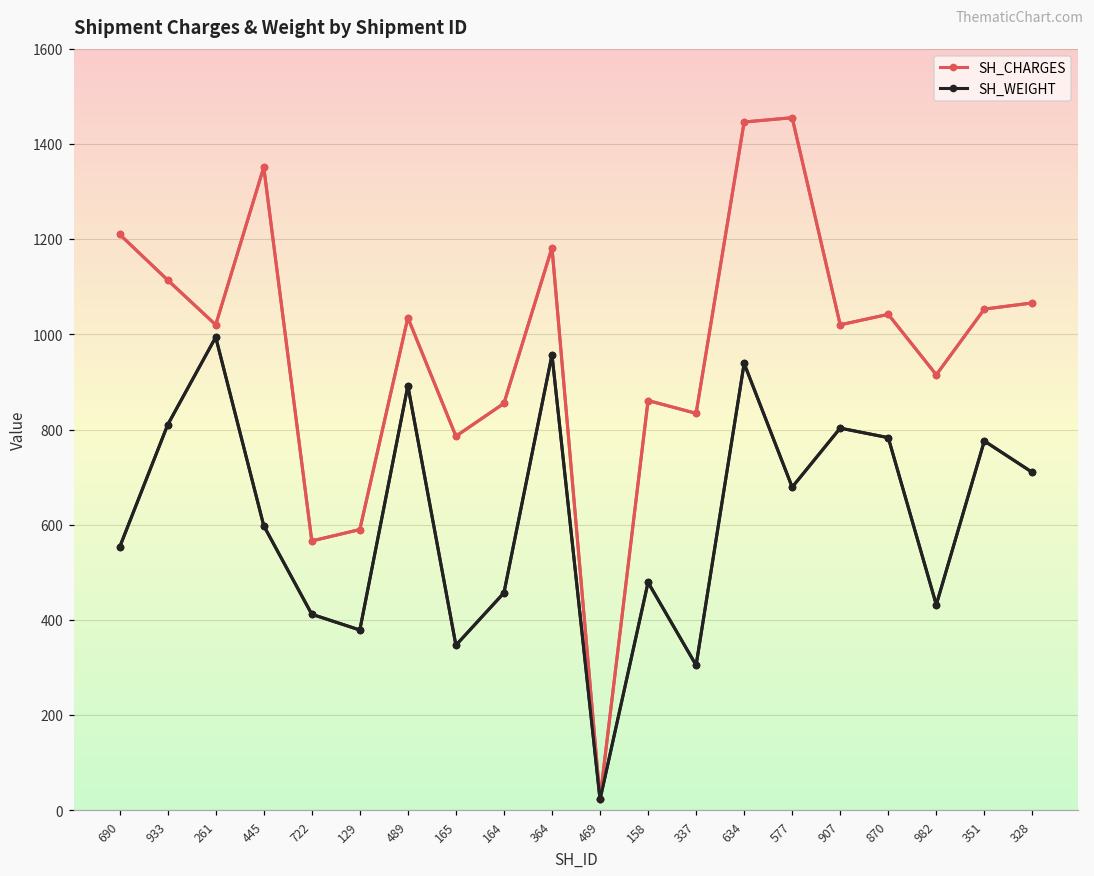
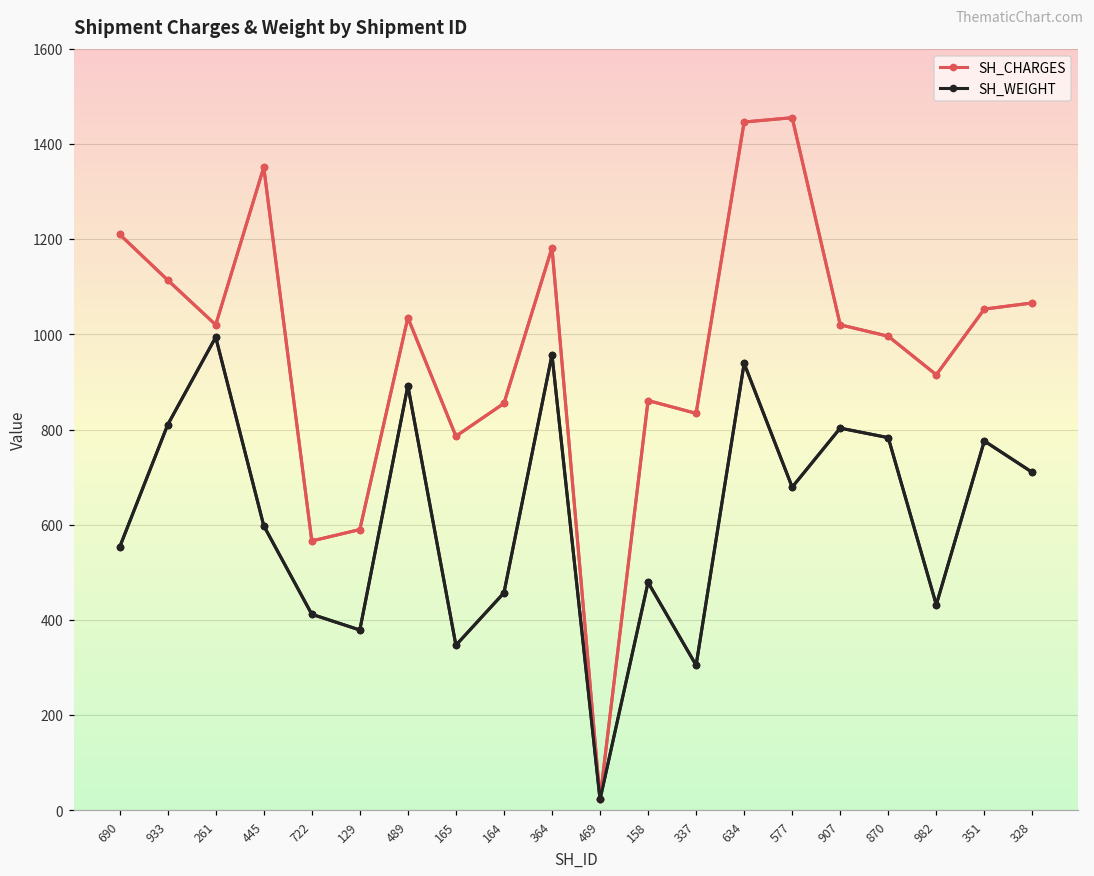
SH_CHARGES, 870: 1040 -> 1000
